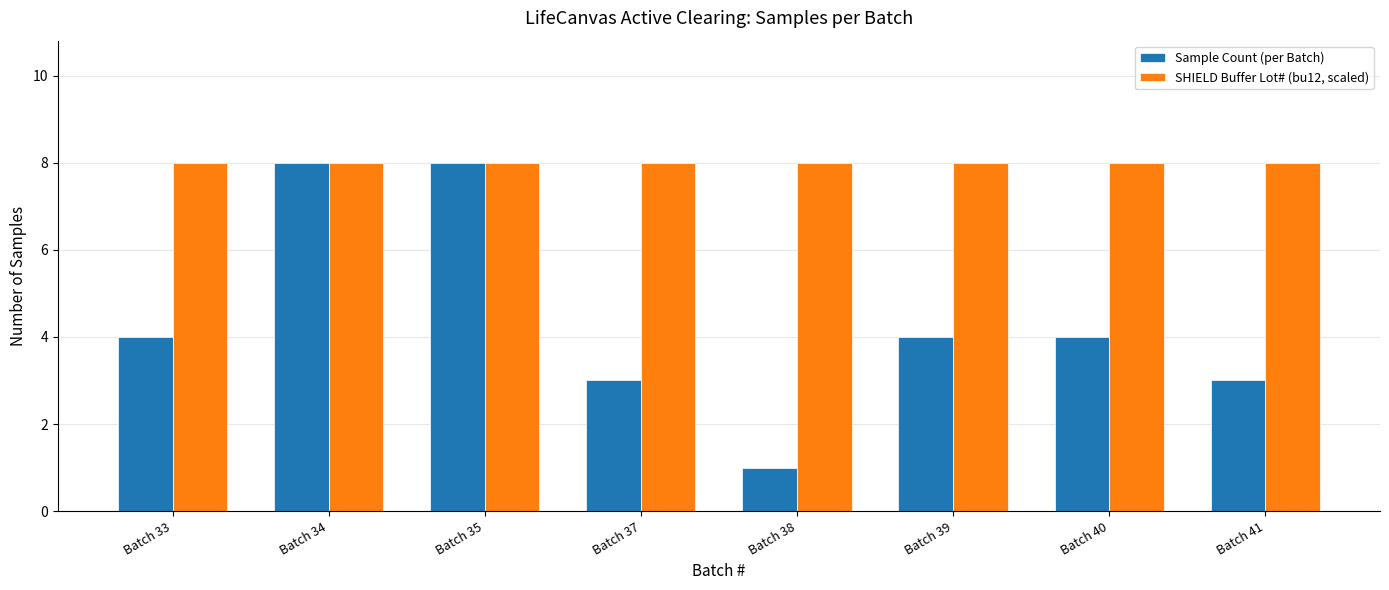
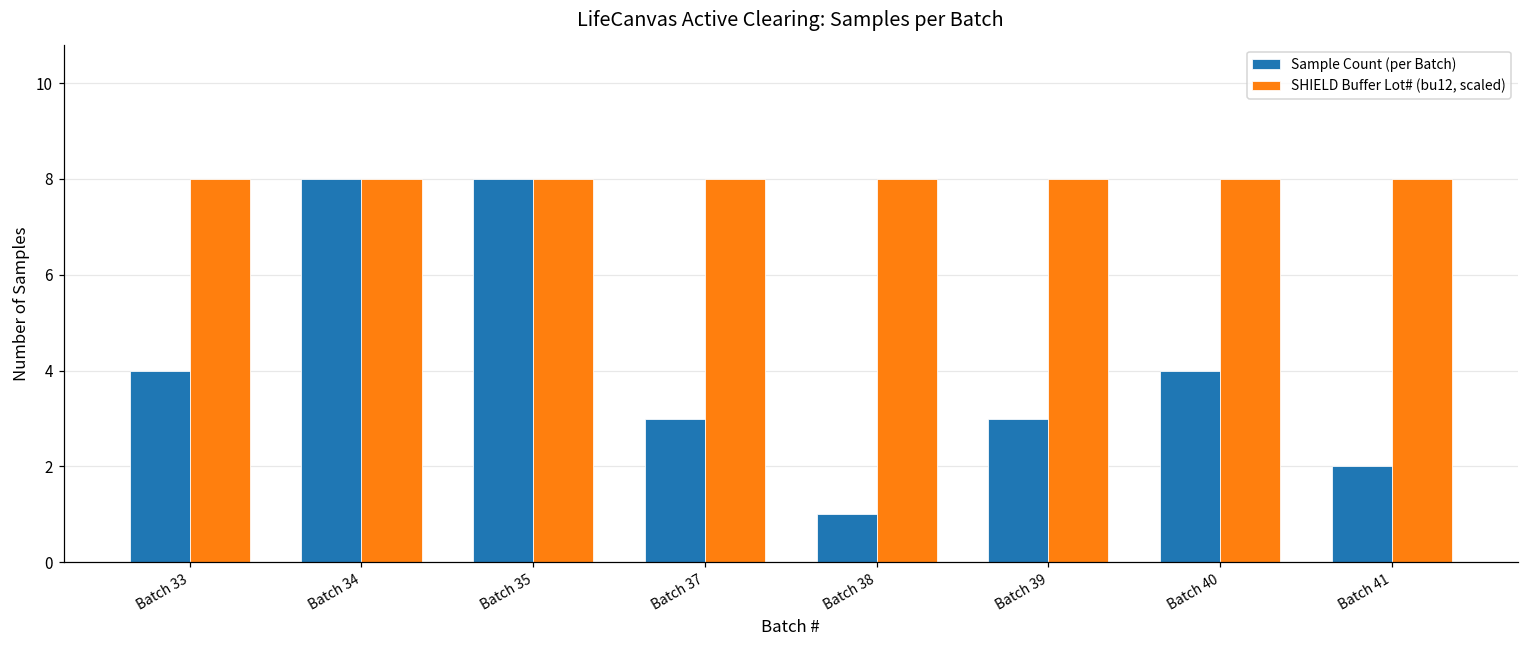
Sample Count (per Batch), Batch 39: 4 -> 3
Sample Count (per Batch), Batch 41: 3 -> 2
